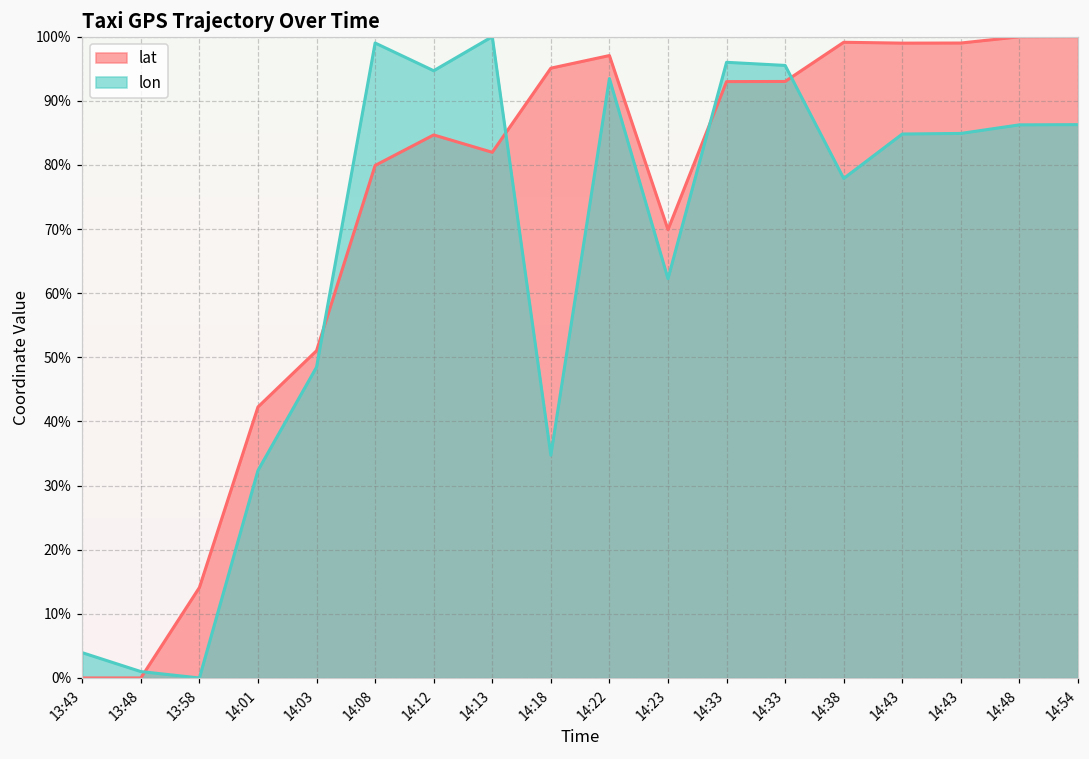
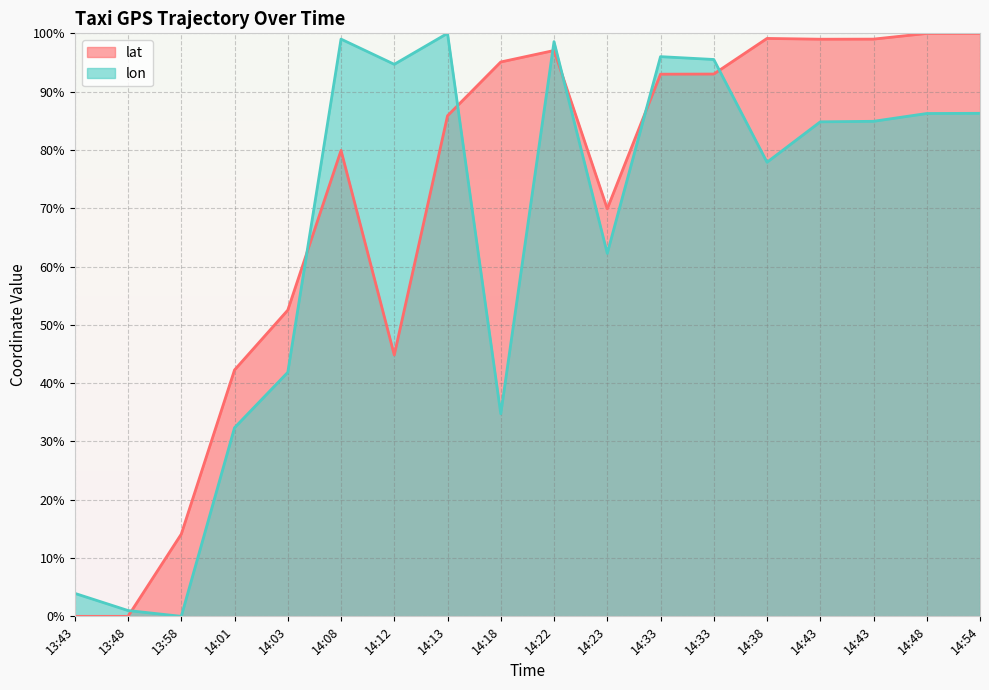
lat, 14:03: 51% -> 53%
lon, 14:03: 48% -> 42%
lat, 14:12: 85% -> 45%
lat, 14:13: 82% -> 86%
lon, 14:22: 93% -> 99%
